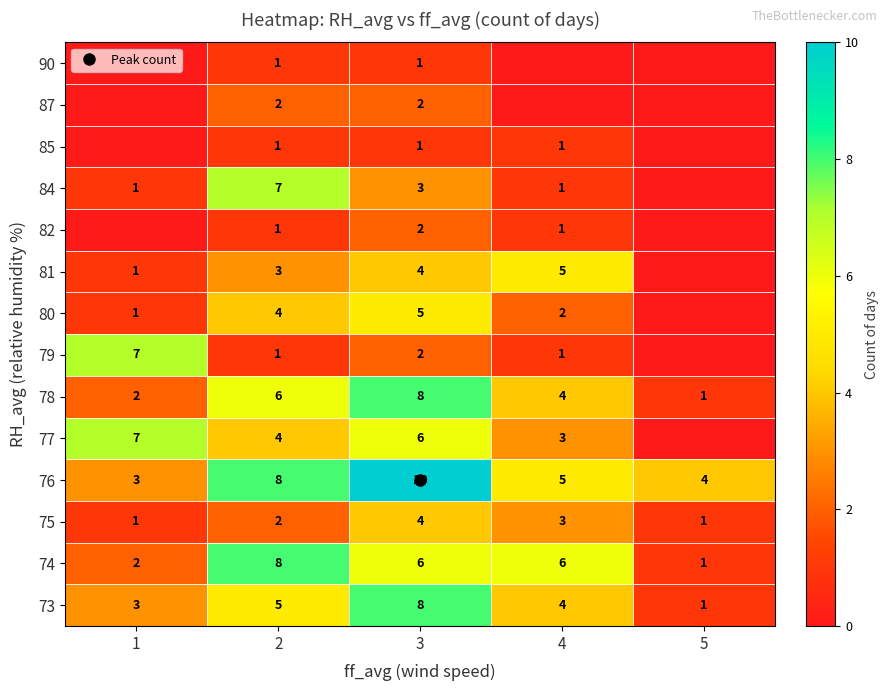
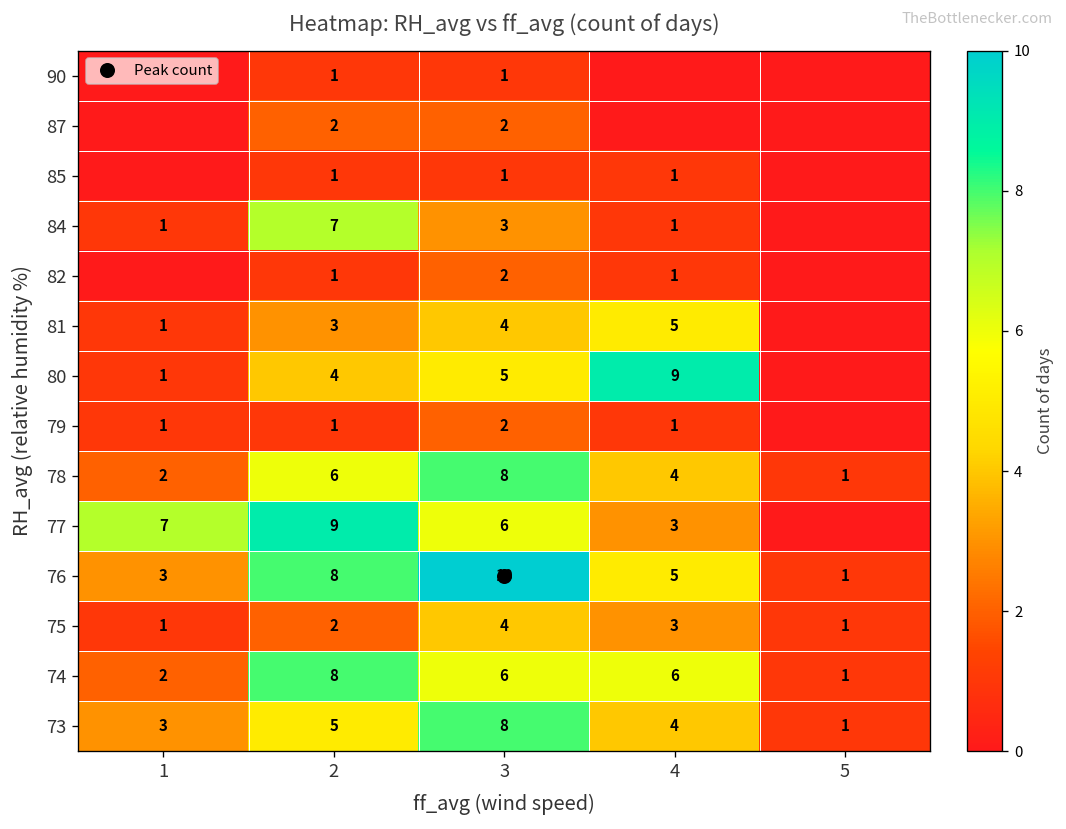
80, 4: 2 -> 9
79, 1: 7 -> 1
77, 2: 4 -> 9
76, 5: 4 -> 1
